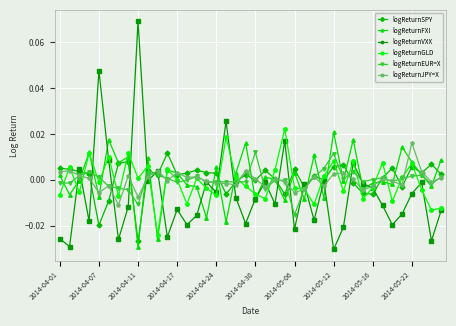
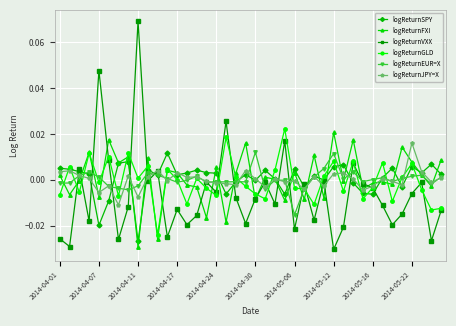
logReturnEUR=X, 2014-04-11: -0.011 -> -0.003
logReturnJPY=X, 2014-05-06: -0.006 -> -0.001
